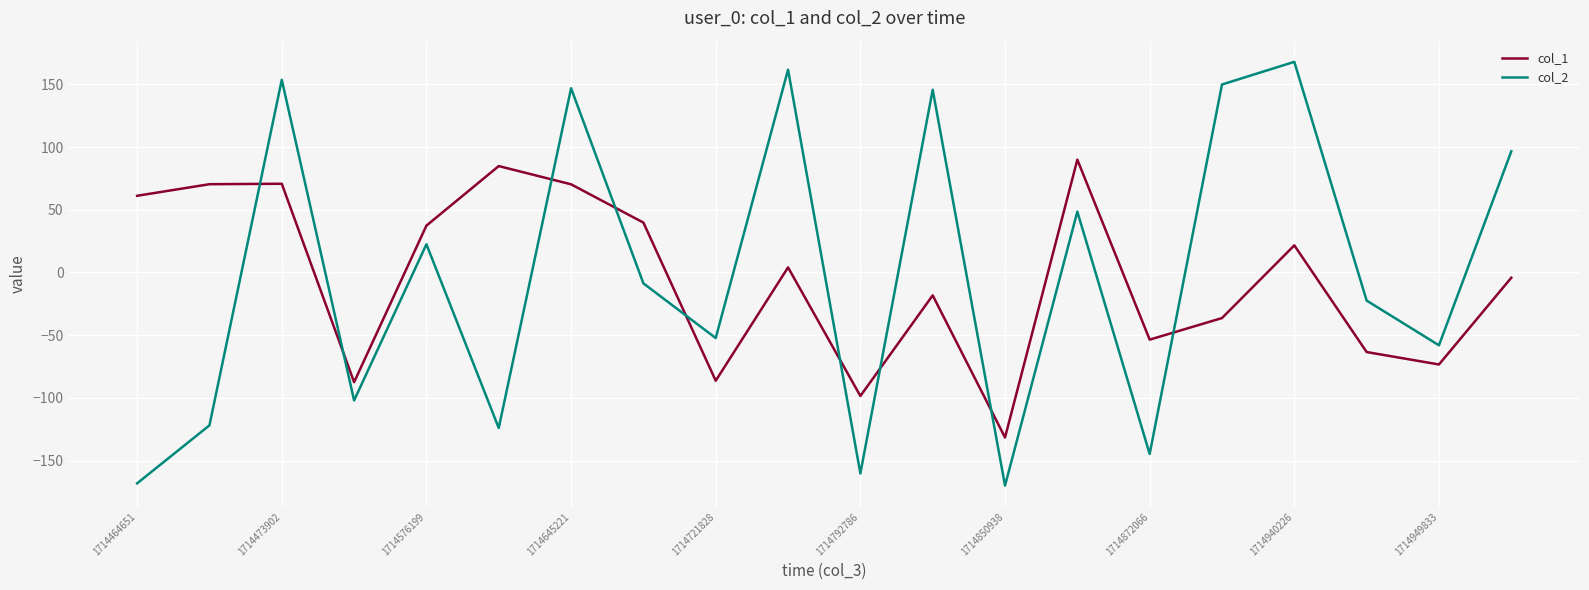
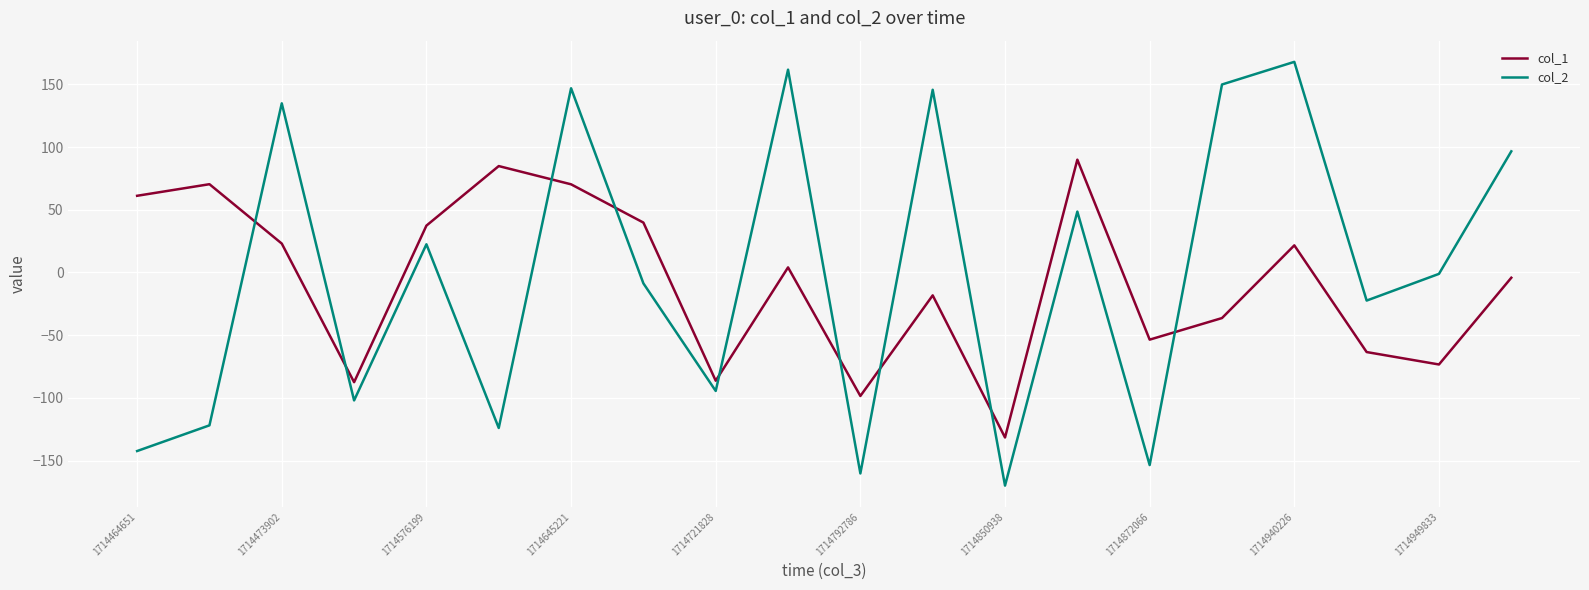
col_2, 1714464651: -168 -> -142
col_1, 1714473902: 71 -> 23
col_2, 1714473902: 154 -> 135
col_2, 1714721828: -52 -> -95
col_2, 1714872066: -145 -> -154
col_2, 1714949833: -58 -> -1
